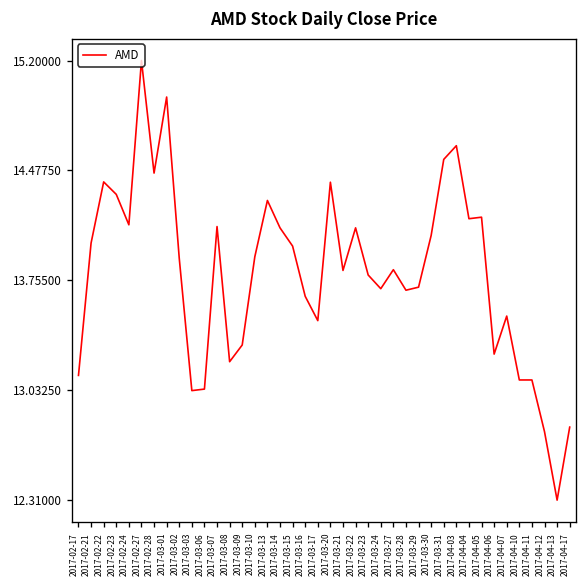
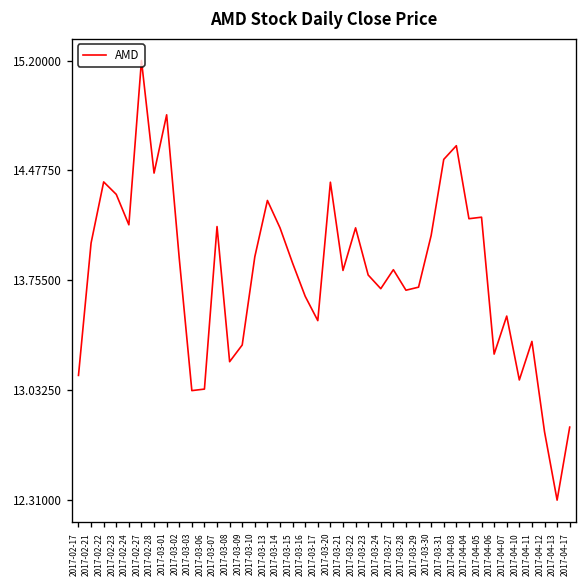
2017-03-01: 14.96 -> 14.84
2017-03-15: 13.98 -> 13.87
2017-04-11: 13.10 -> 13.35
